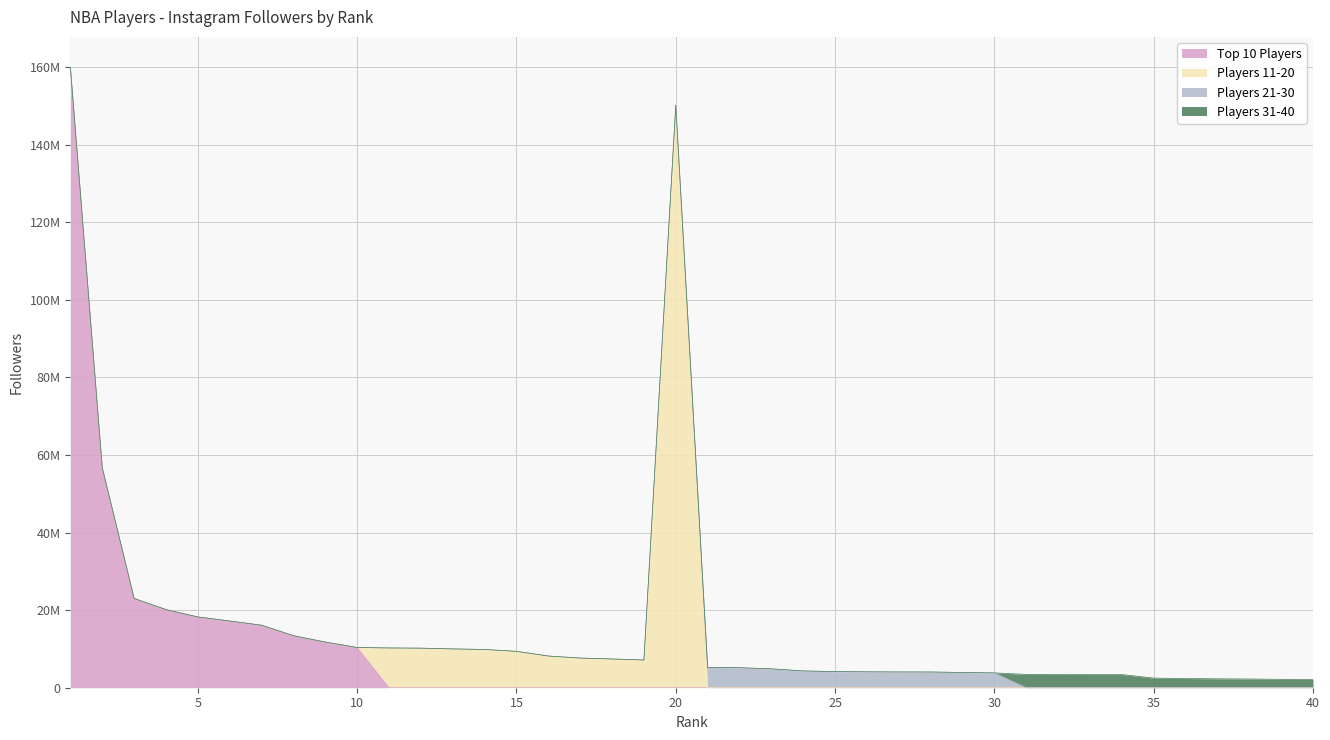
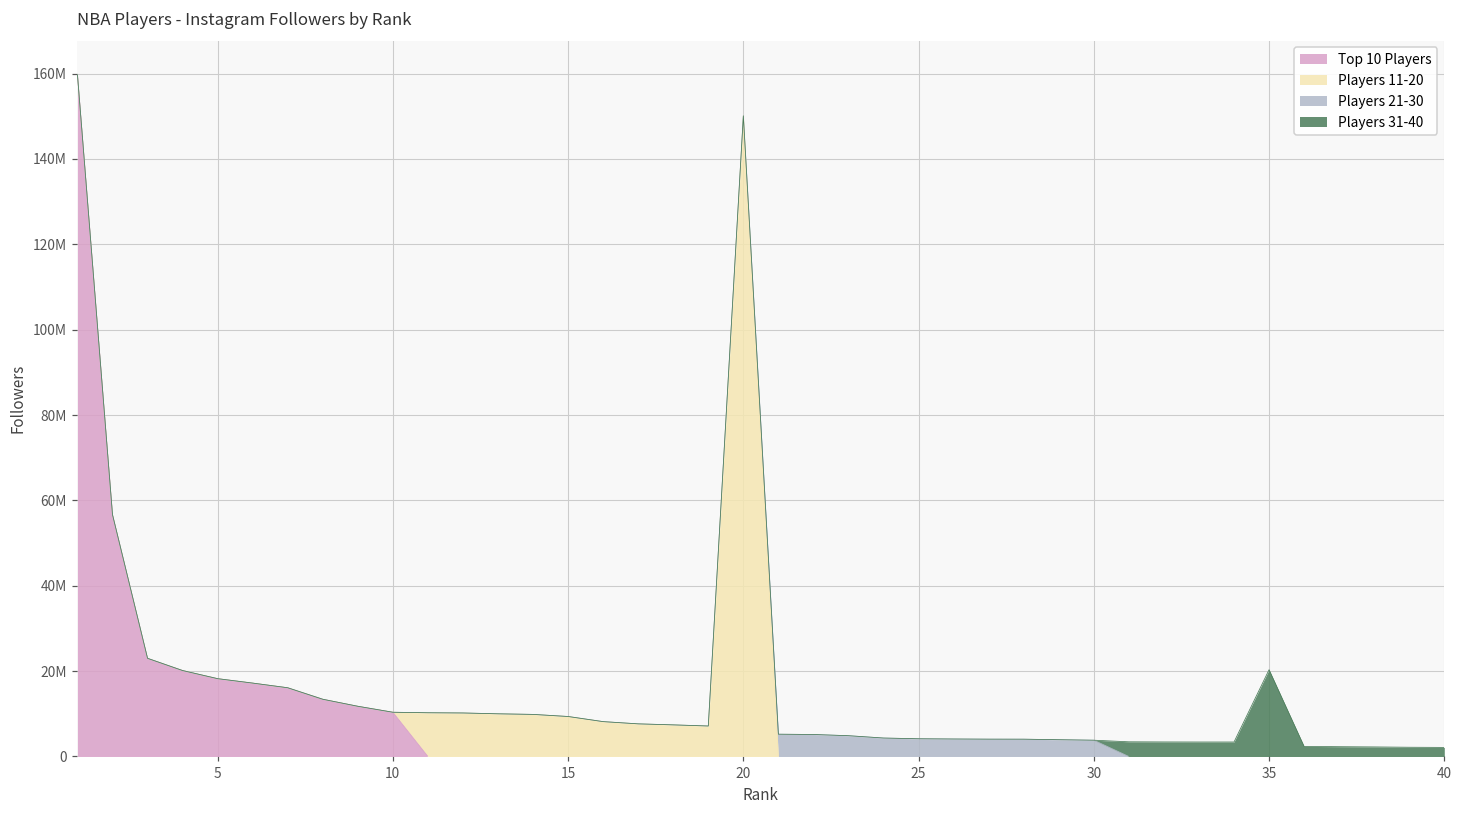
Players 31-40, 35: 2000000 -> 20000000
